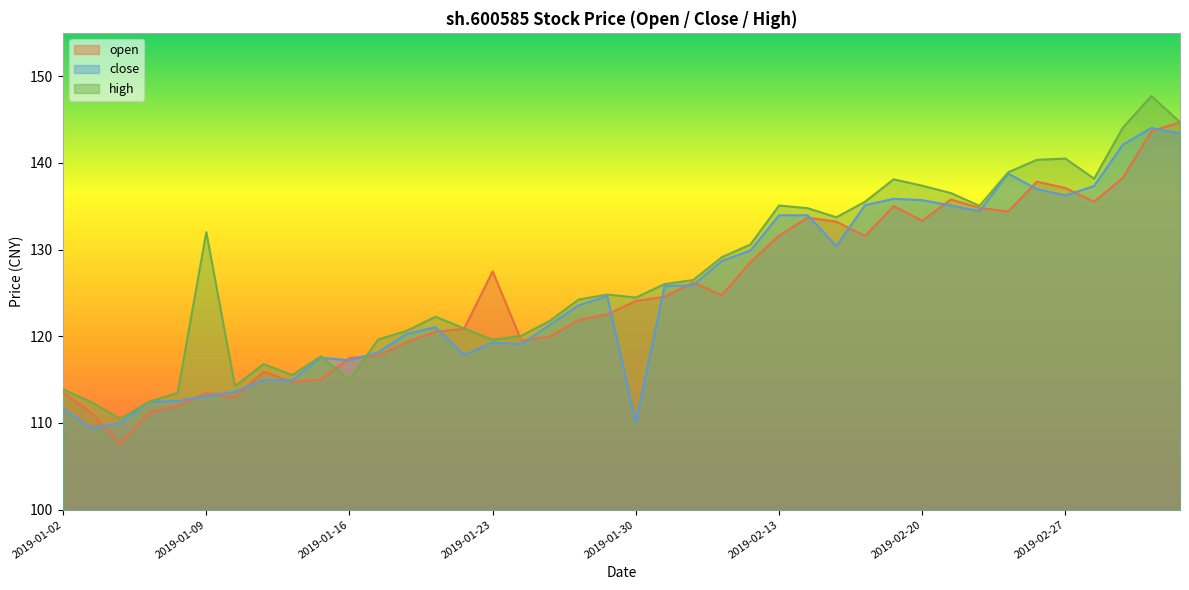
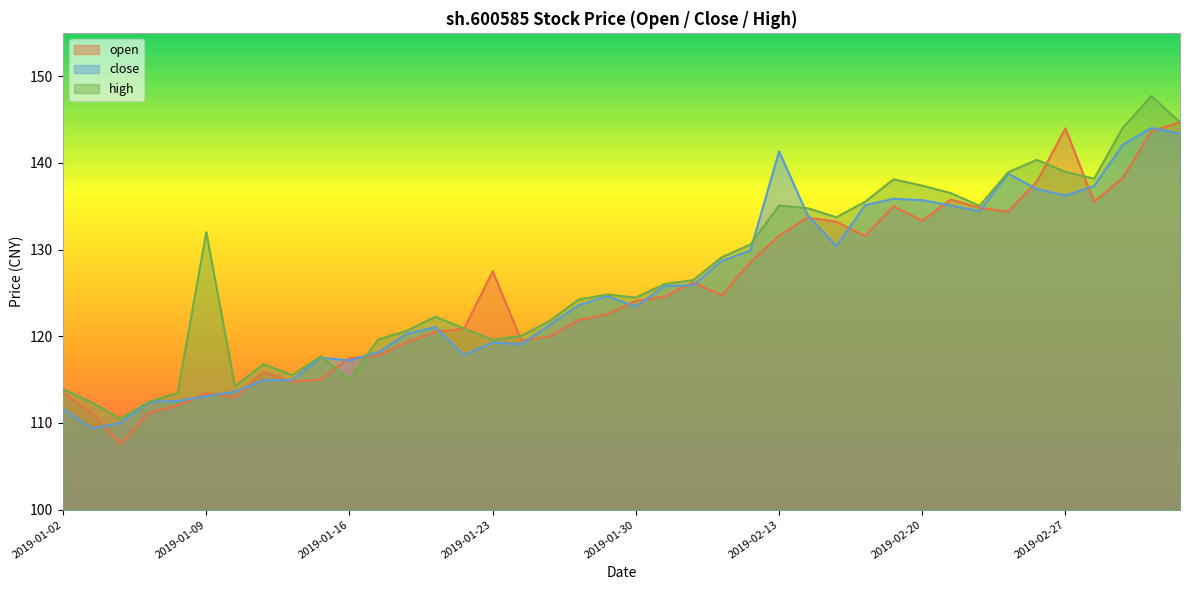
close, 2019-01-30: 110 -> 123
close, 2019-02-13: 134 -> 141
open, 2019-02-27: 137 -> 144
high, 2019-02-27: 140 -> 139
